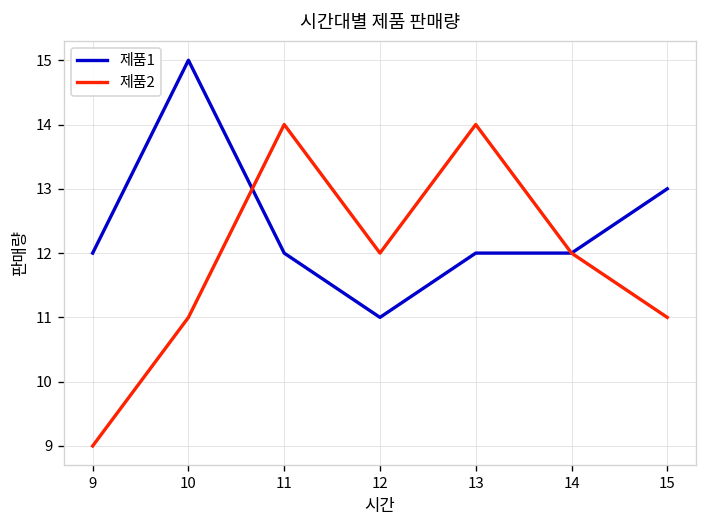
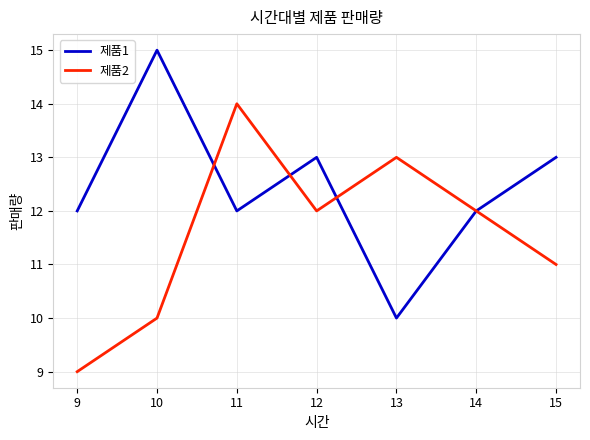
제품2, 10: 11 -> 10
제품1, 12: 11 -> 13
제품1, 13: 12 -> 10
제품2, 13: 14 -> 13
